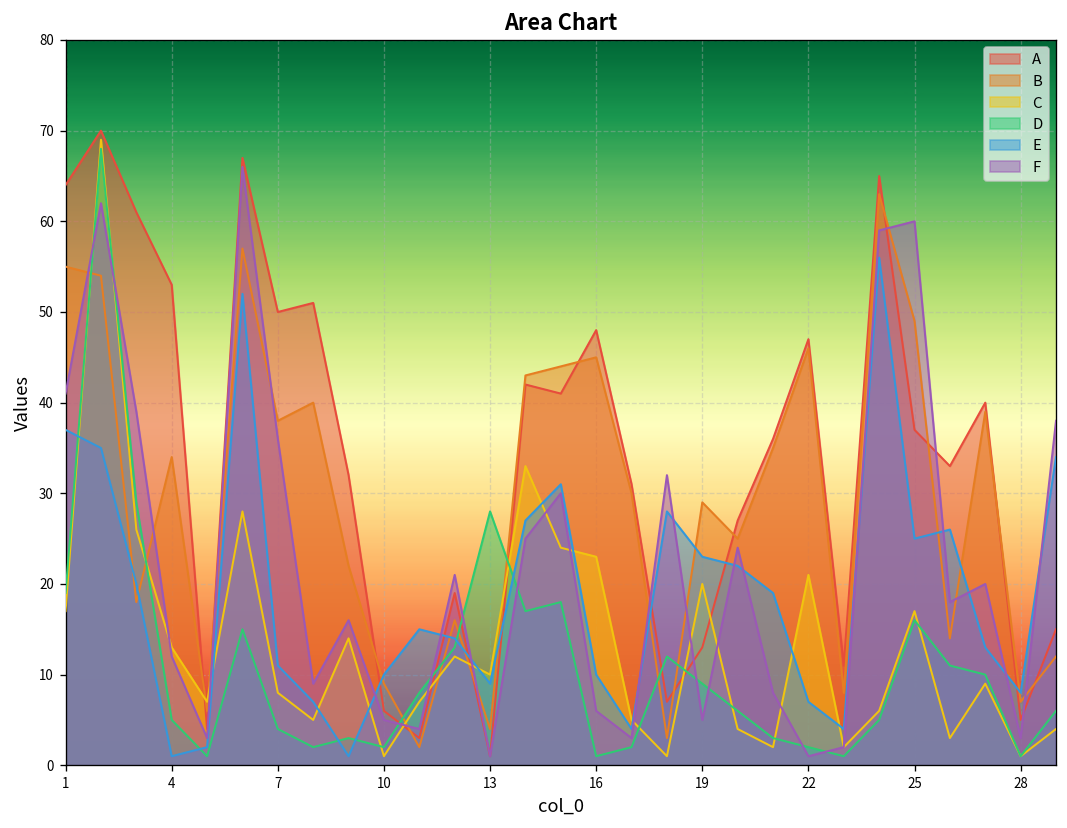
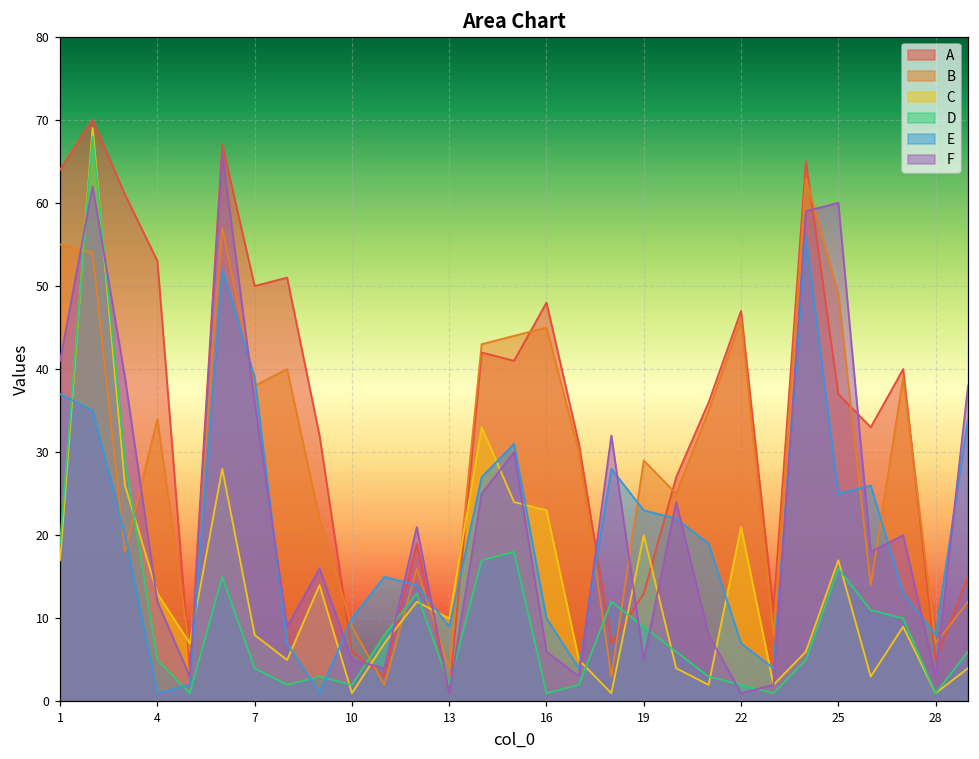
E, 7: 11 -> 39
D, 13: 28 -> 2
